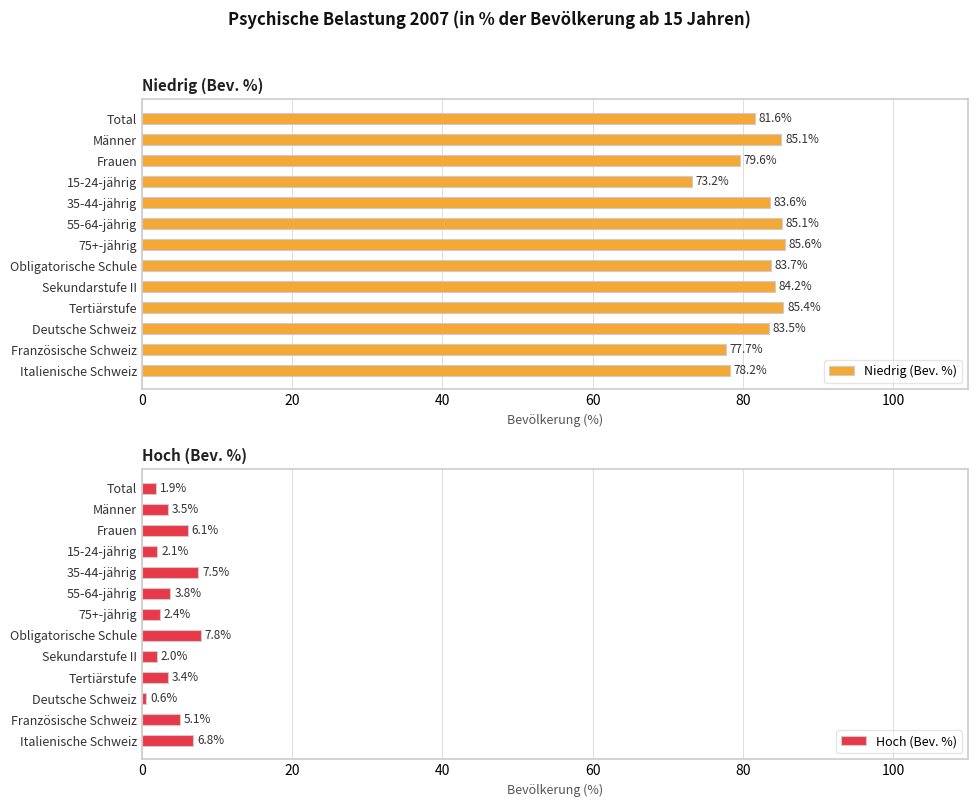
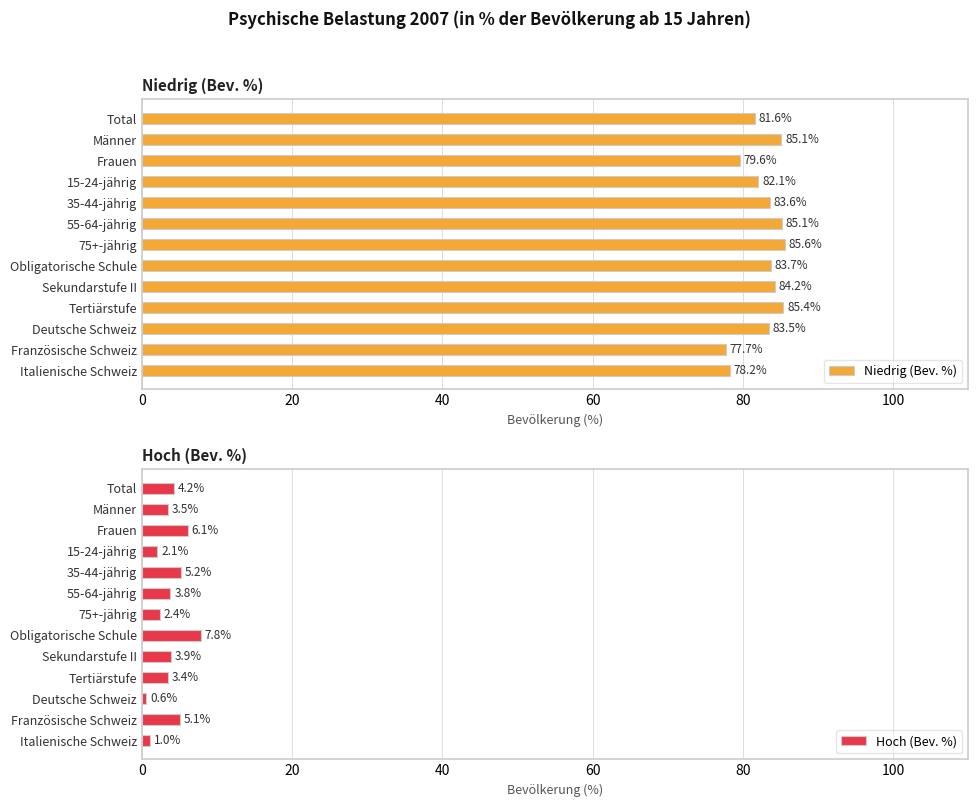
Niedrig (Bev. %), 15-24-jährig: 73.2% -> 82.1%
Hoch (Bev. %), Total: 1.9% -> 4.2%
Hoch (Bev. %), 35-44-jährig: 7.5% -> 5.2%
Hoch (Bev. %), Sekundarstufe II: 2.0% -> 3.9%
Hoch (Bev. %), Italienische Schweiz: 6.8% -> 1.0%
